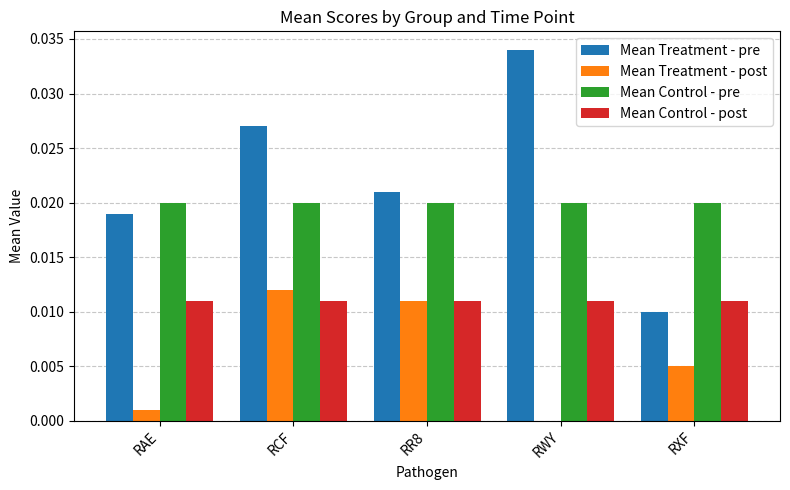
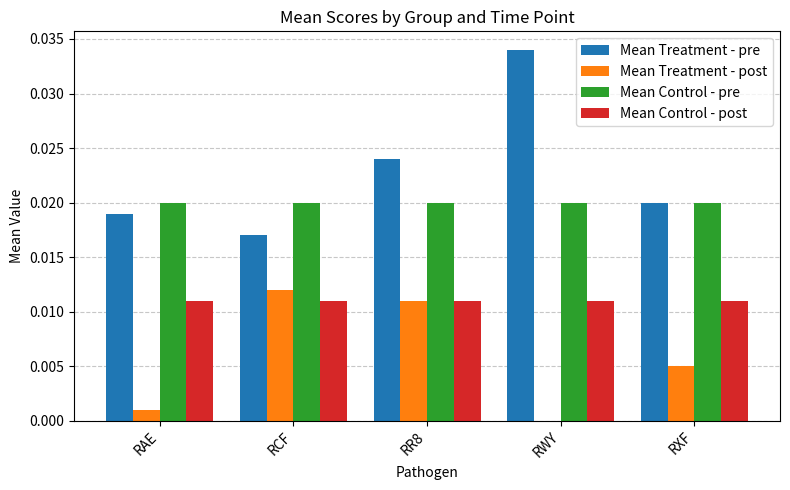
Mean Treatment - pre, RCF: 0.027 -> 0.017
Mean Treatment - pre, RR8: 0.021 -> 0.024
Mean Treatment - pre, RXF: 0.01 -> 0.02
